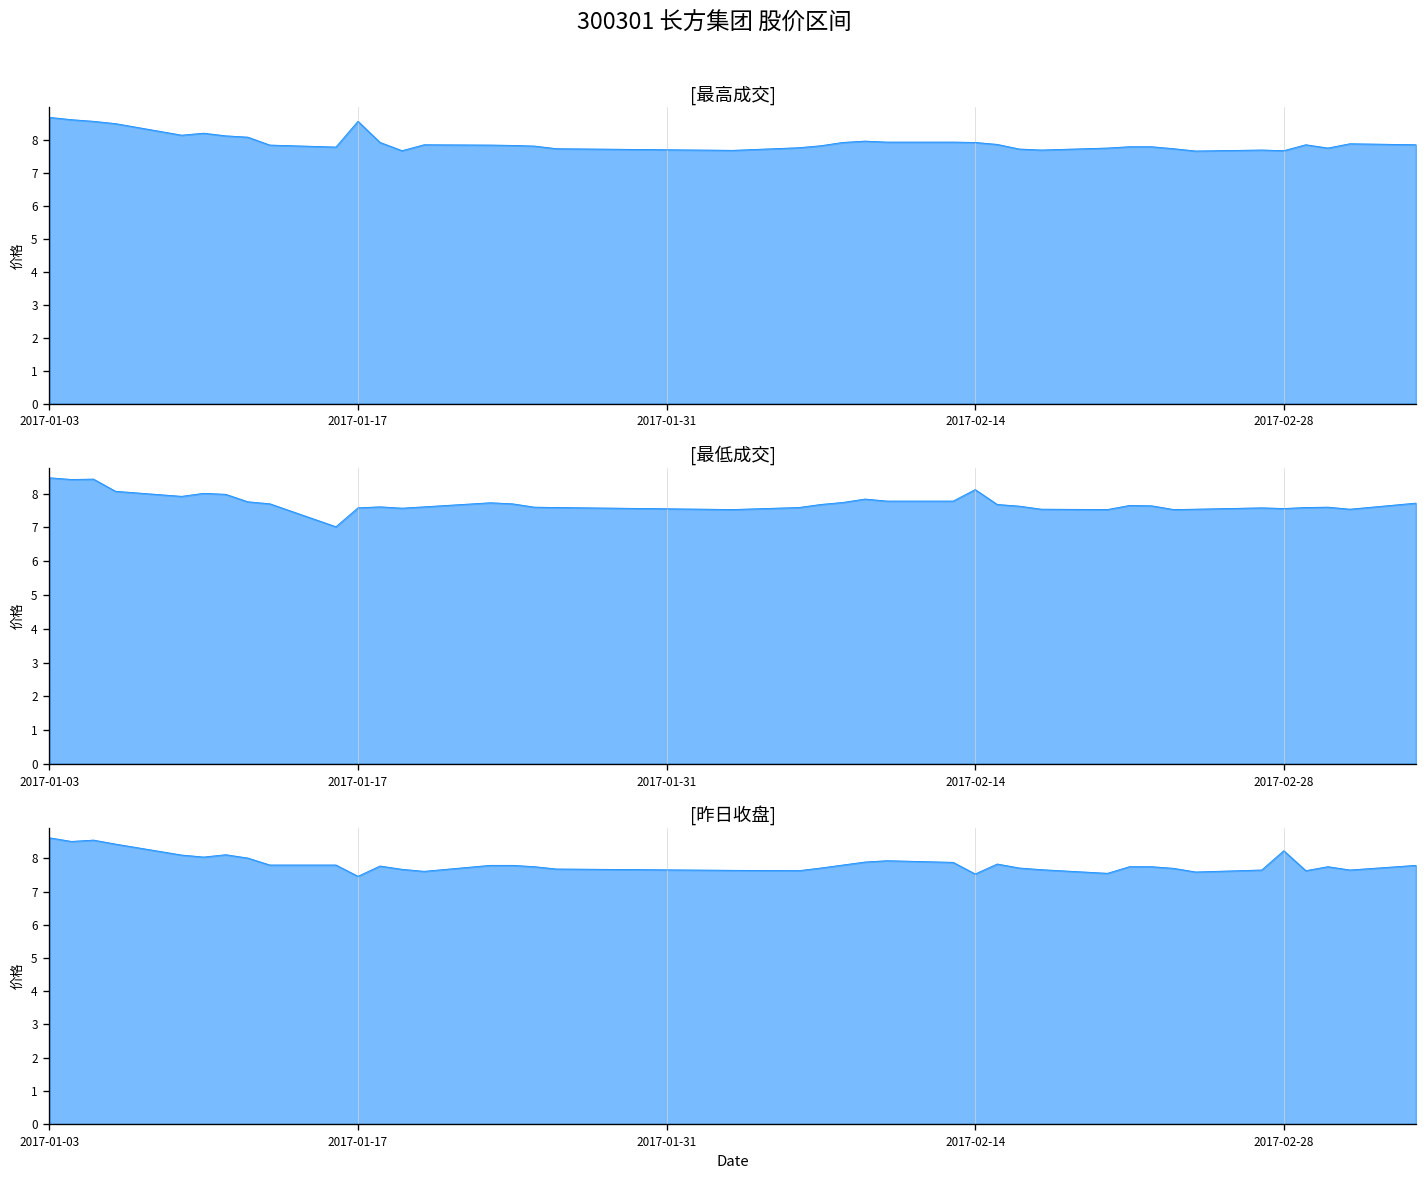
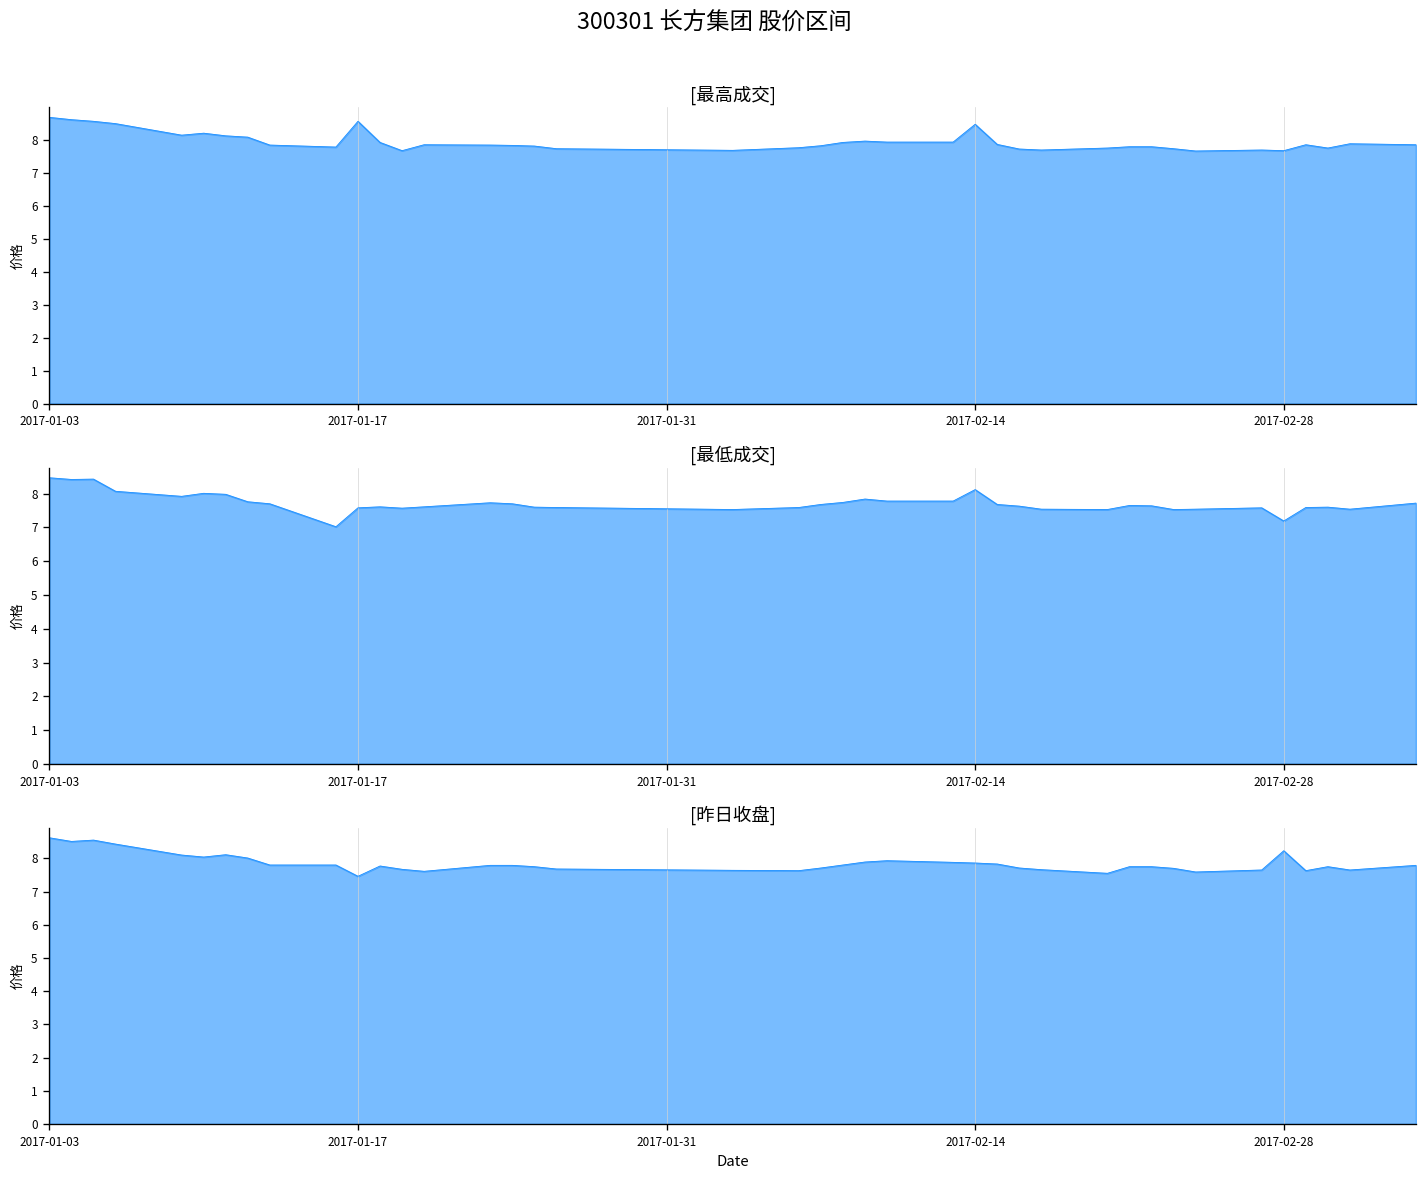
[最高成交], 2017-02-14: 7.9 -> 8.5
[最低成交], 2017-02-28: 7.6 -> 7.2
[昨日收盘], 2017-02-14: 7.5 -> 7.9
